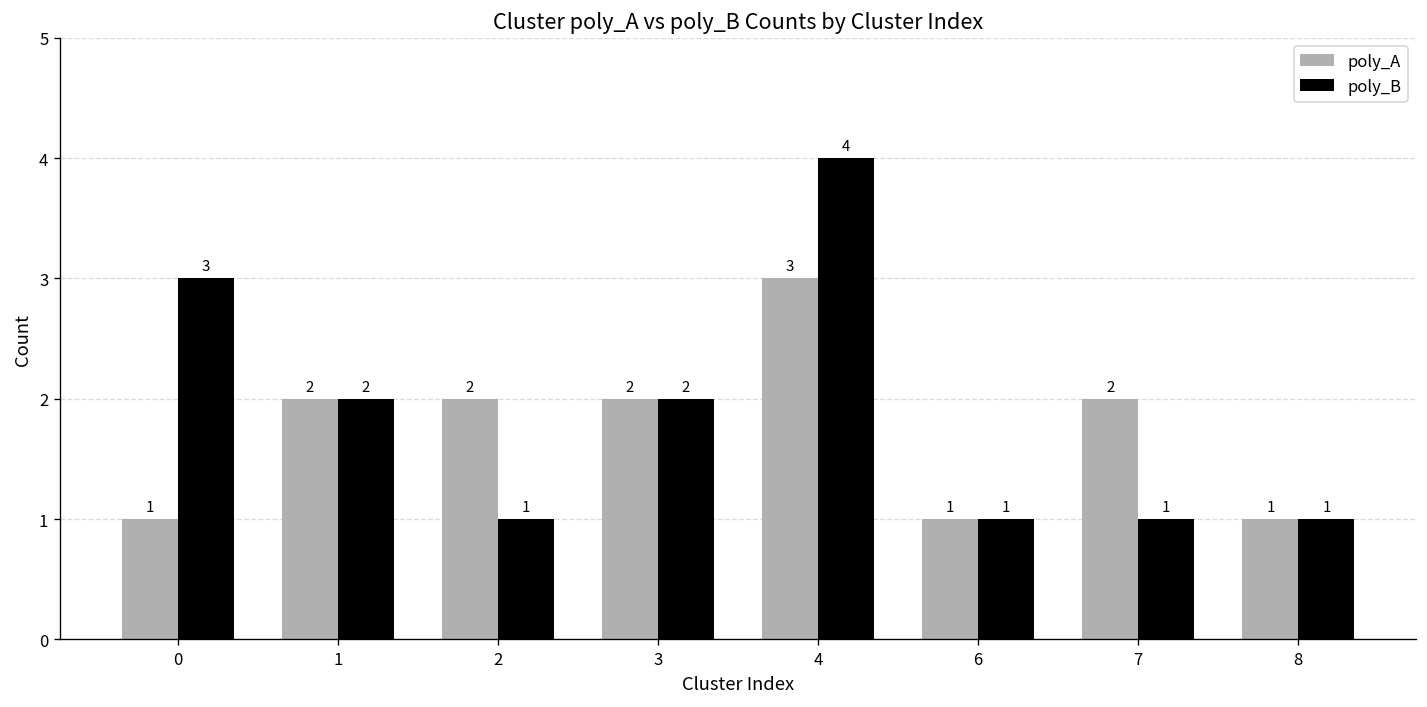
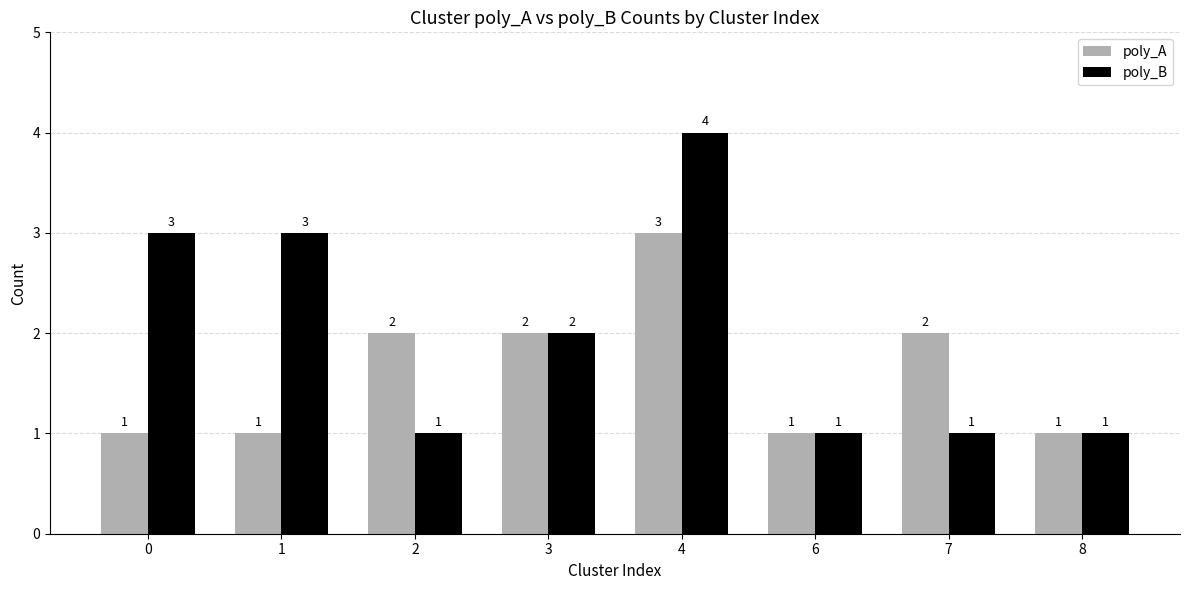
poly_A, 1: 2 -> 1
poly_B, 1: 2 -> 3
